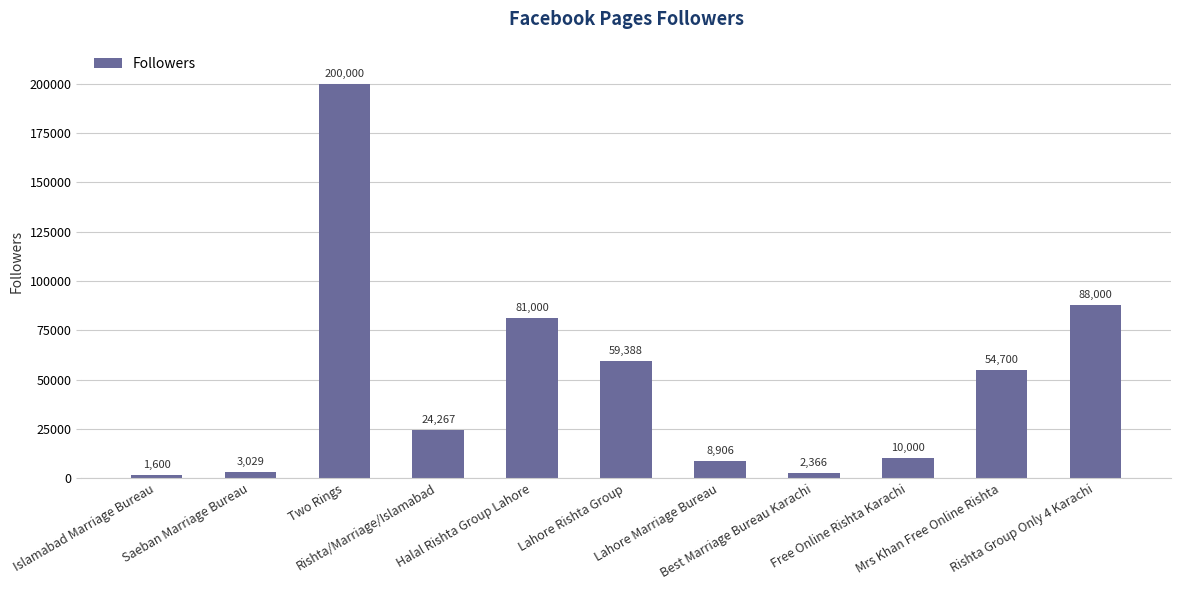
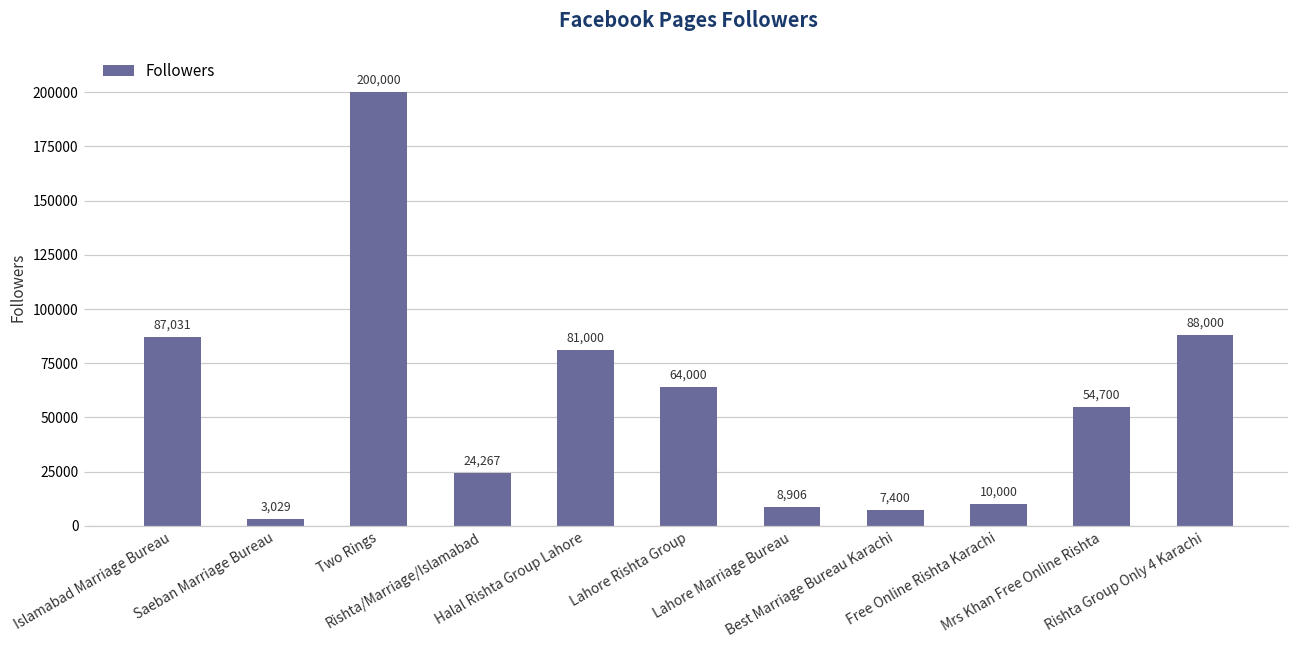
Islamabad Marriage Bureau: 1,600 -> 87,031
Lahore Rishta Group: 59,388 -> 64,000
Best Marriage Bureau Karachi: 2,366 -> 7,400
